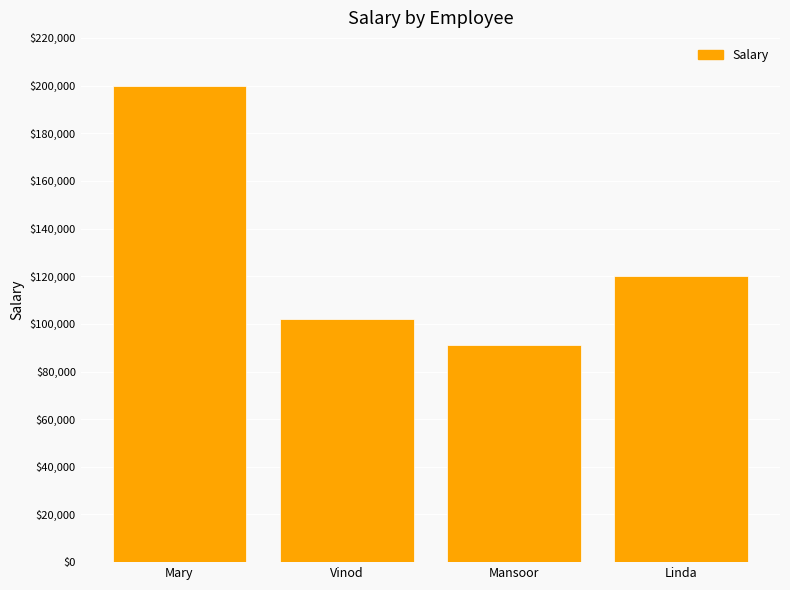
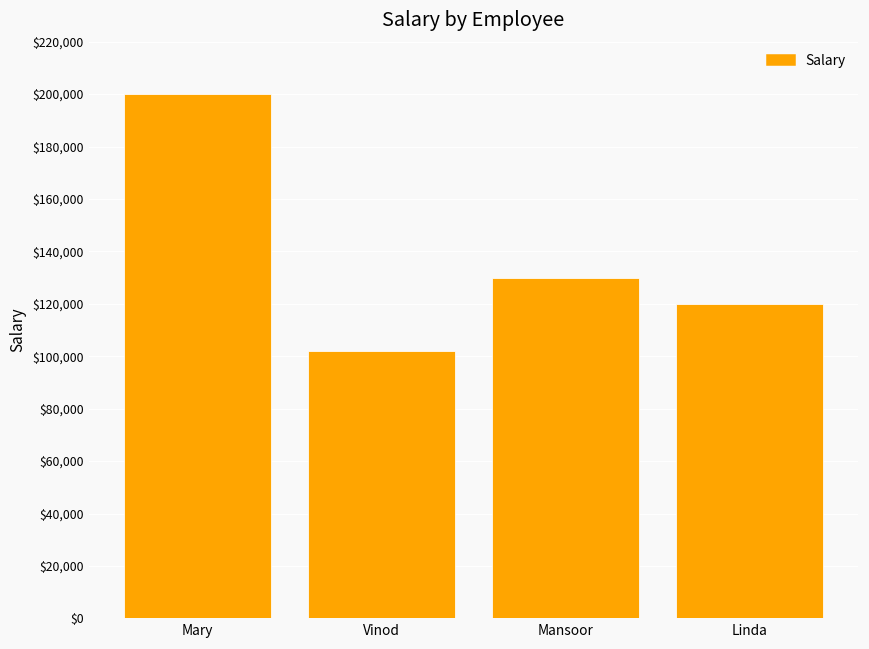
Mansoor: $91,000 -> $130,000
